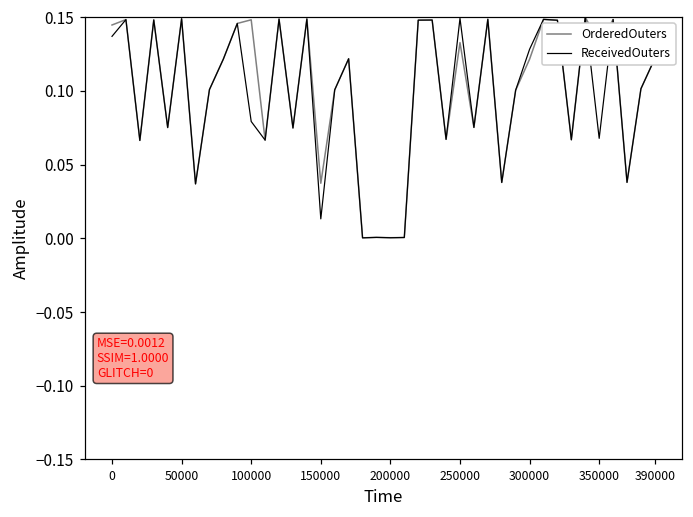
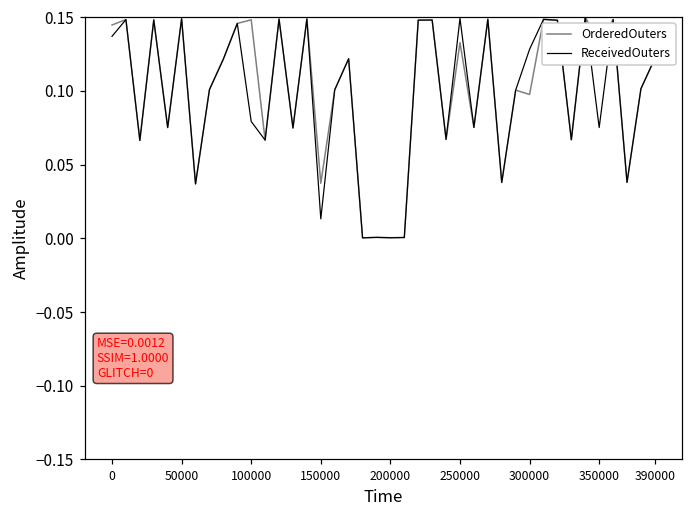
OrderedOuters, 300000: 0.121 -> 0.098
ReceivedOuters, 350000: 0.068 -> 0.075
